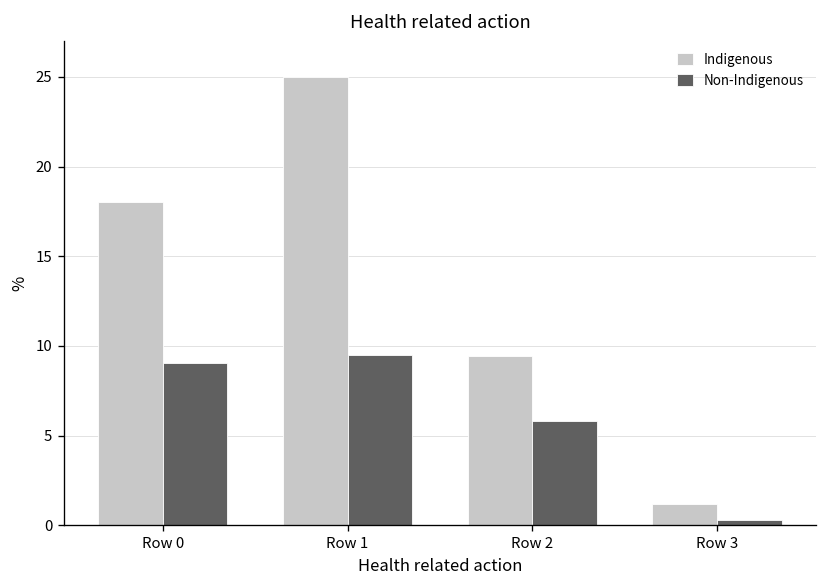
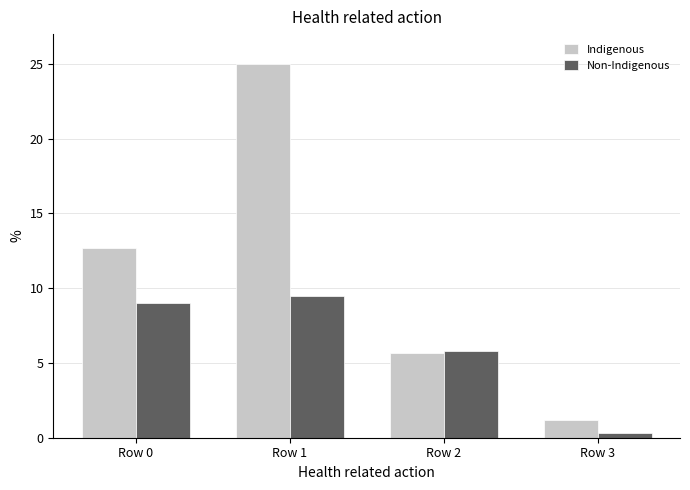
Indigenous, Row 0: 18.0 -> 12.7
Indigenous, Row 2: 9.4 -> 5.7
